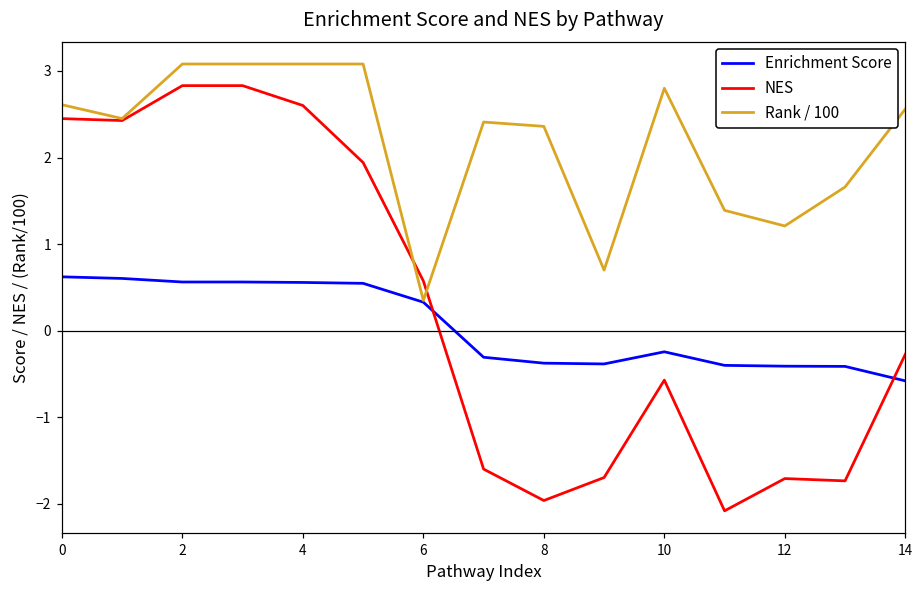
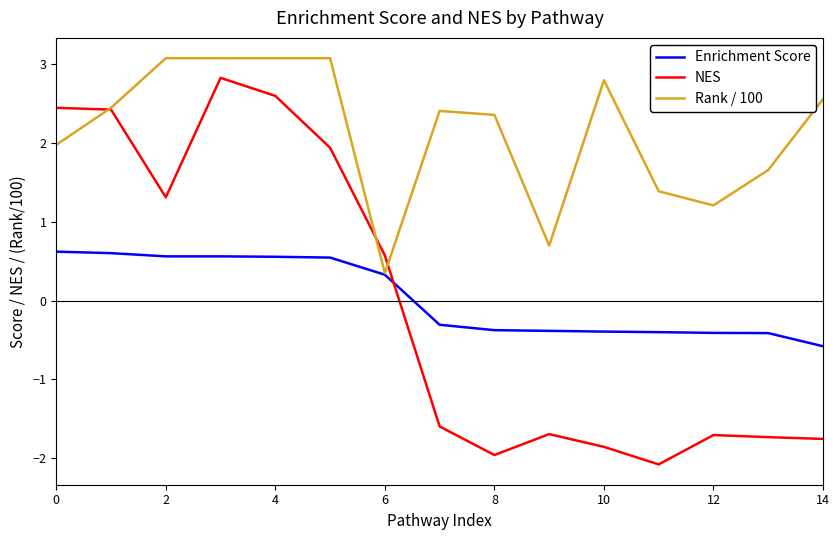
Rank / 100, 0: 2.6 -> 2.0
NES, 2: 2.8 -> 1.3
Enrichment Score, 10: -0.2 -> -0.4
NES, 10: -0.6 -> -1.9
NES, 14: -0.3 -> -1.8
